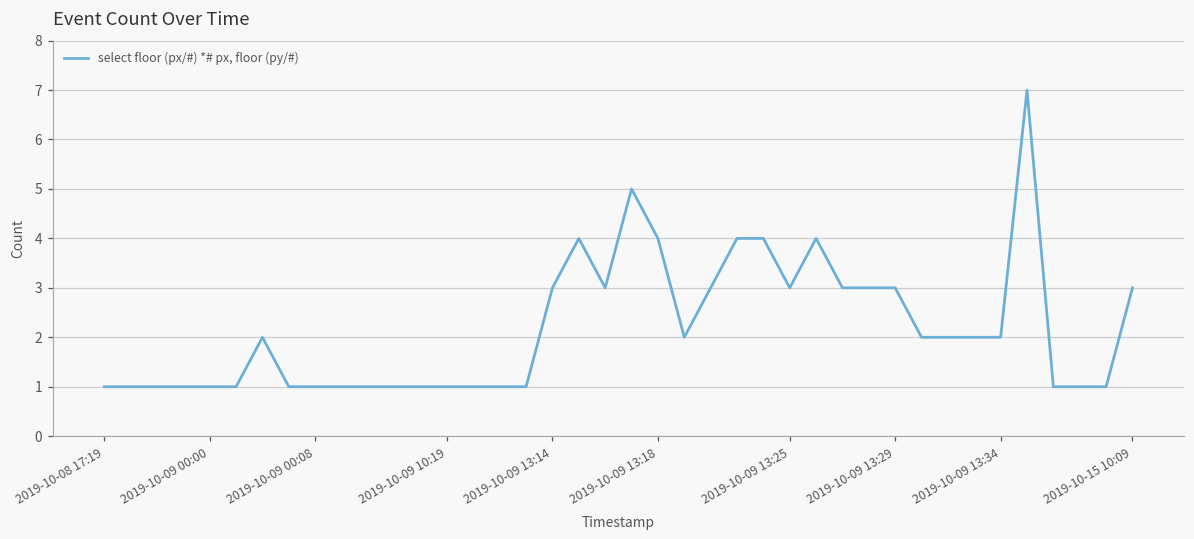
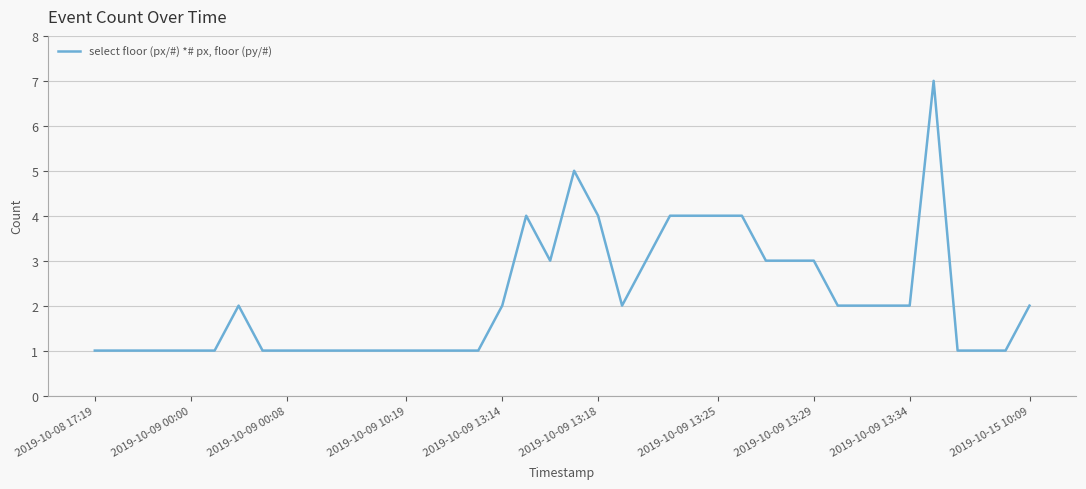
2019-10-09 13:14: 3 -> 2
2019-10-09 13:25: 3 -> 4
2019-10-15 10:09: 3 -> 2
